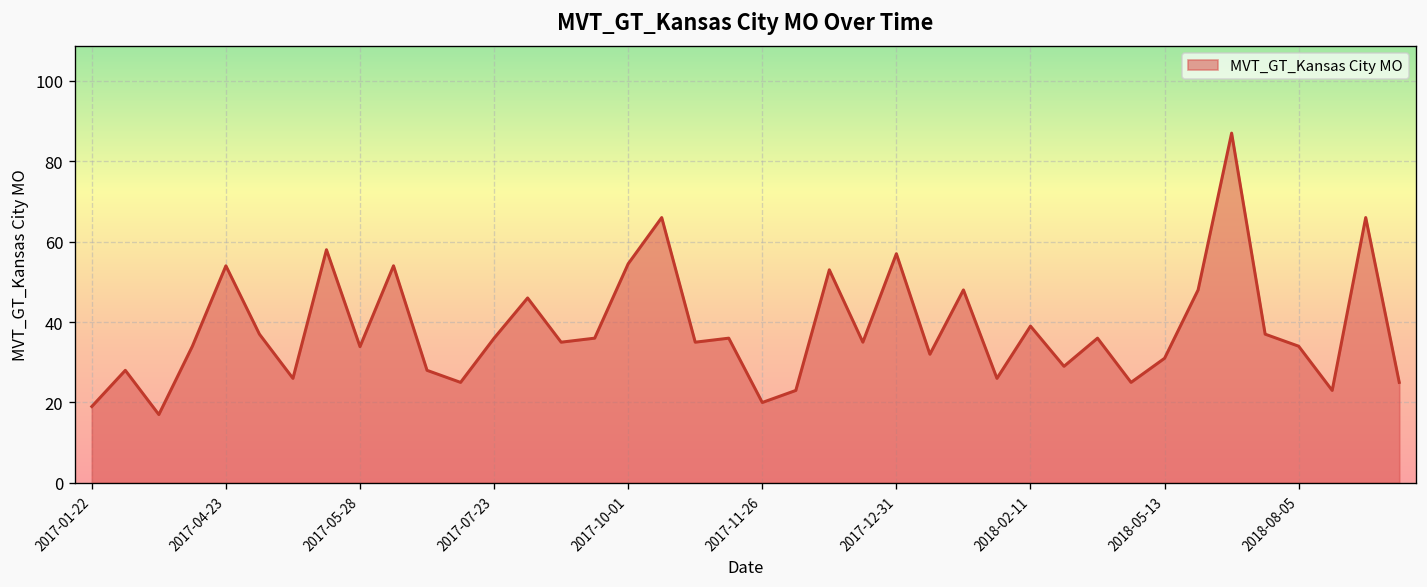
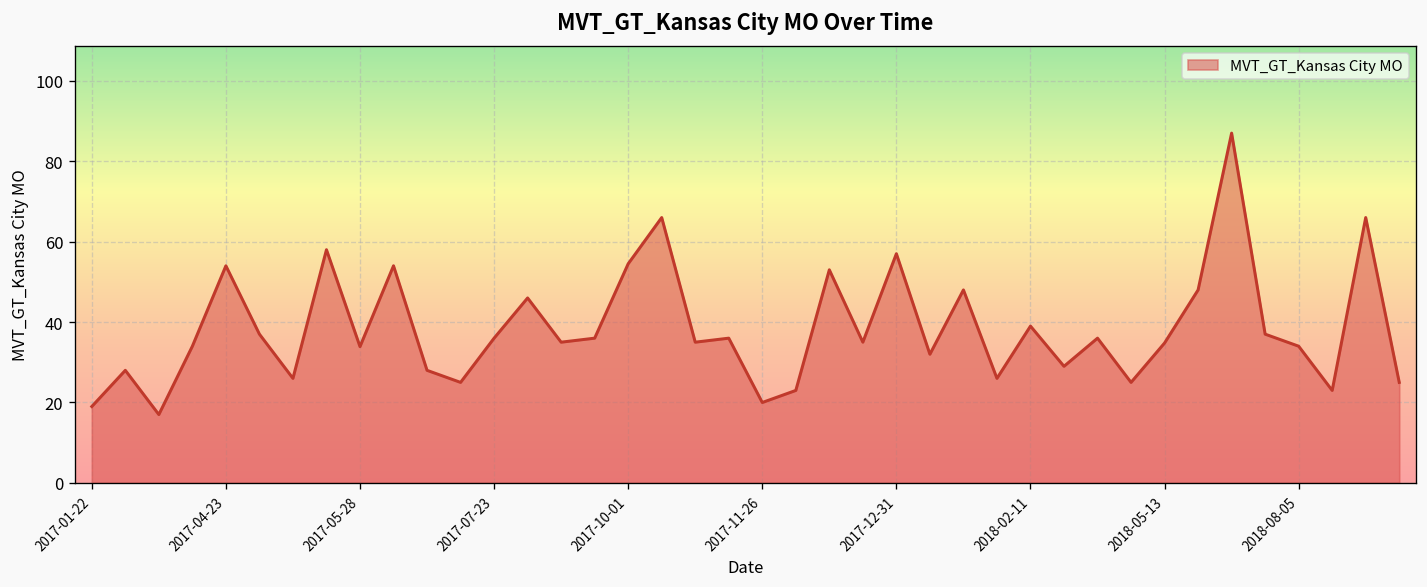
2018-05-13: 31 -> 35
